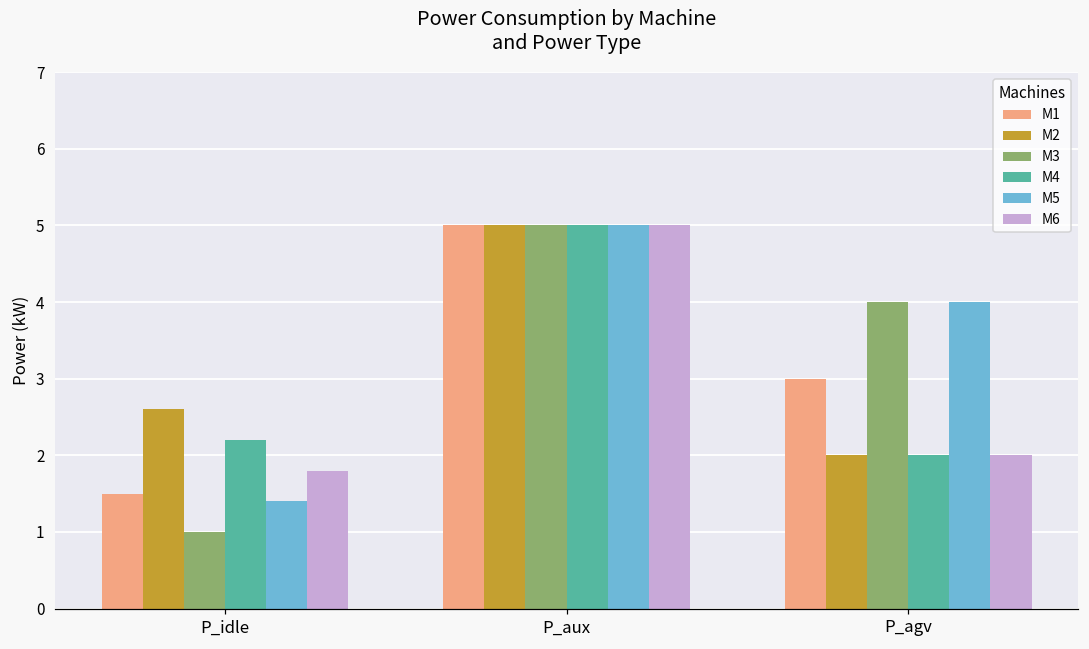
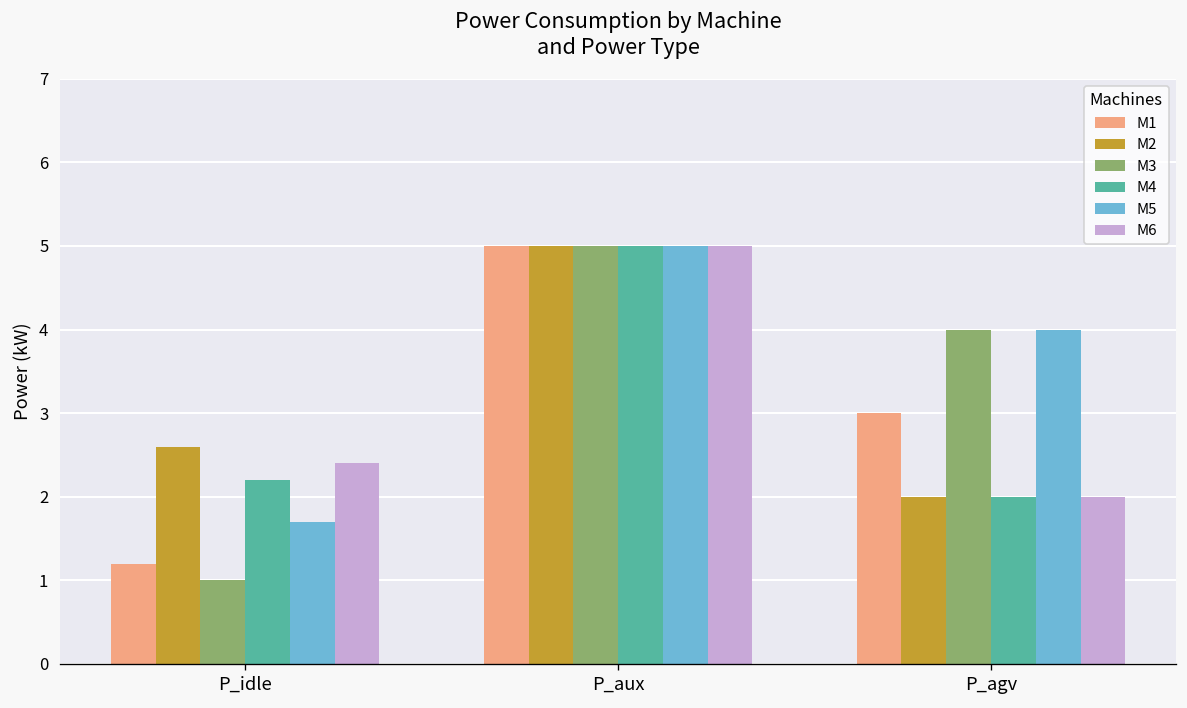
M1, P_idle: 1.5 -> 1.2
M5, P_idle: 1.4 -> 1.7
M6, P_idle: 1.8 -> 2.4
